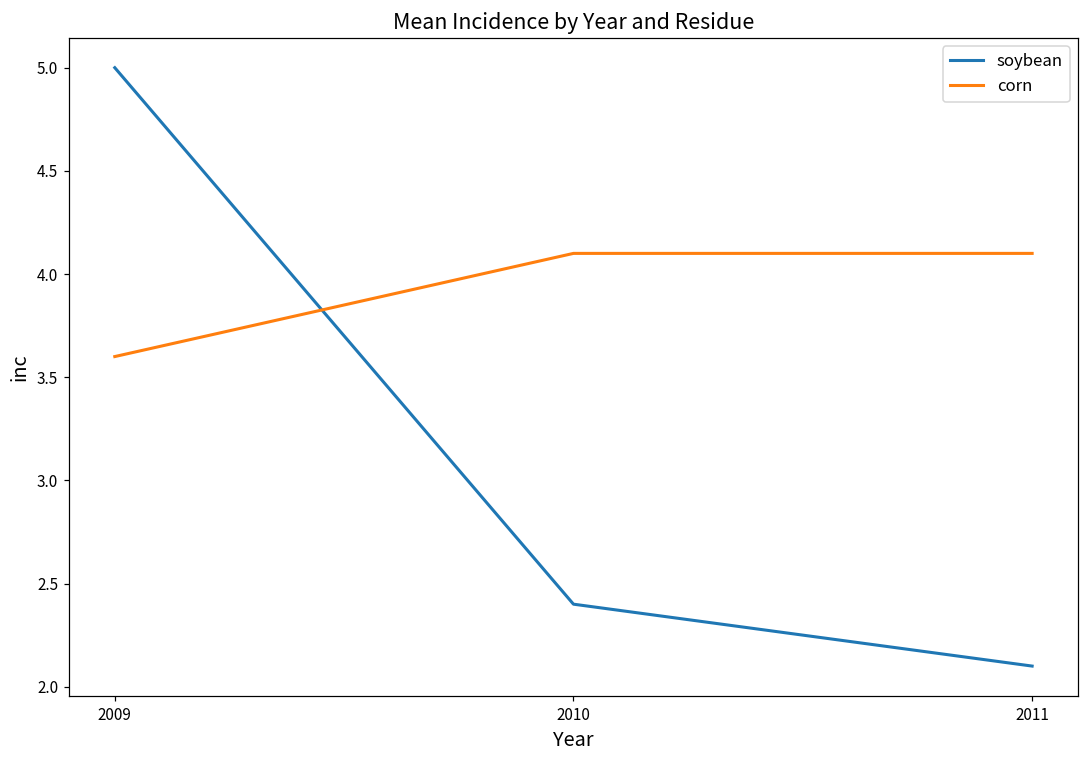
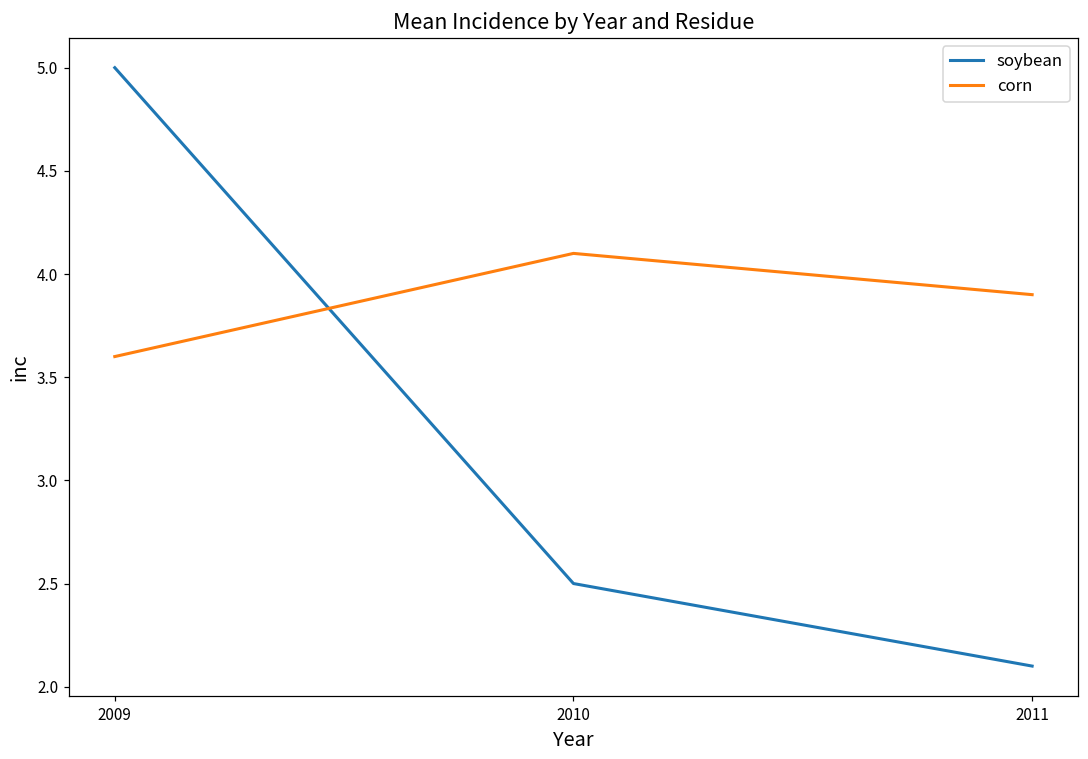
soybean, 2010: 2.4 -> 2.5
corn, 2011: 4.1 -> 3.9
